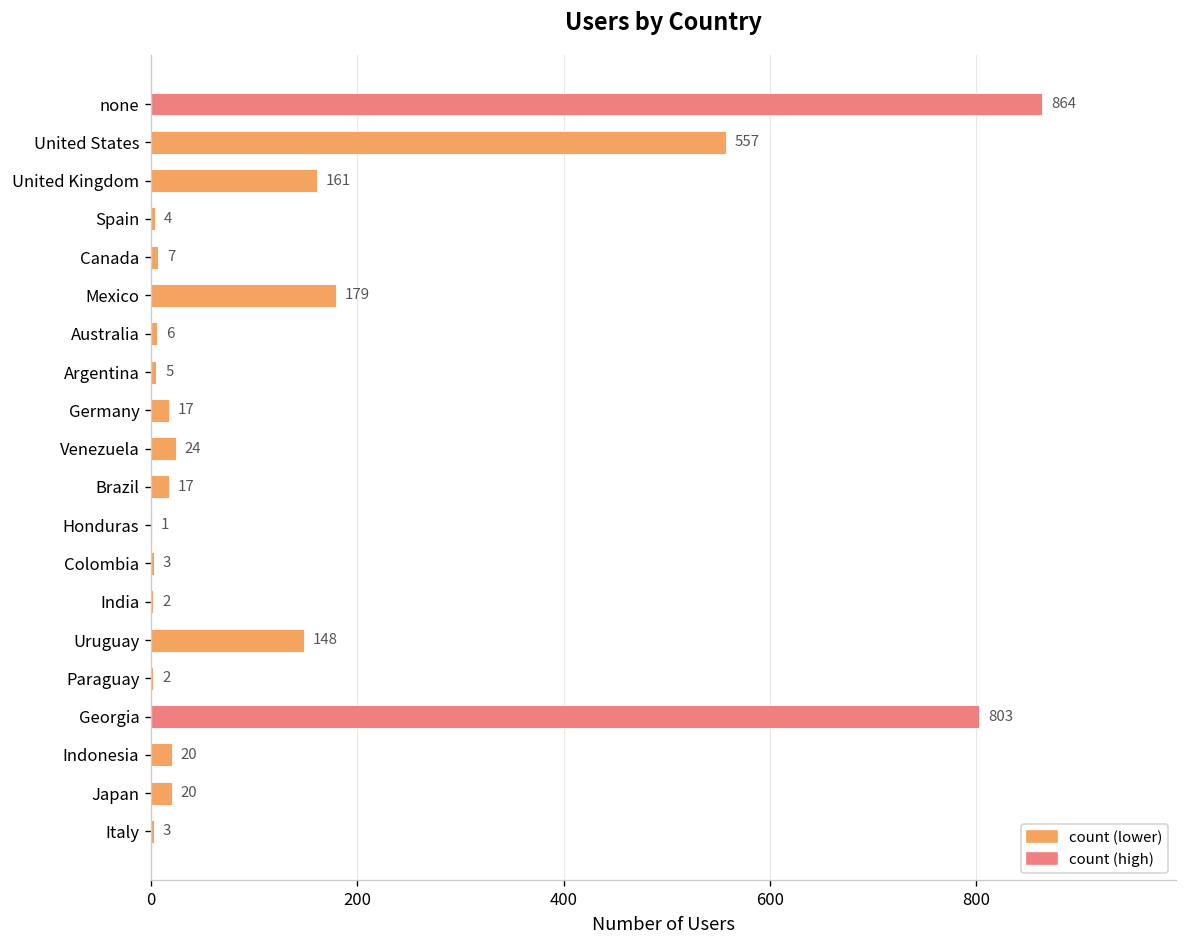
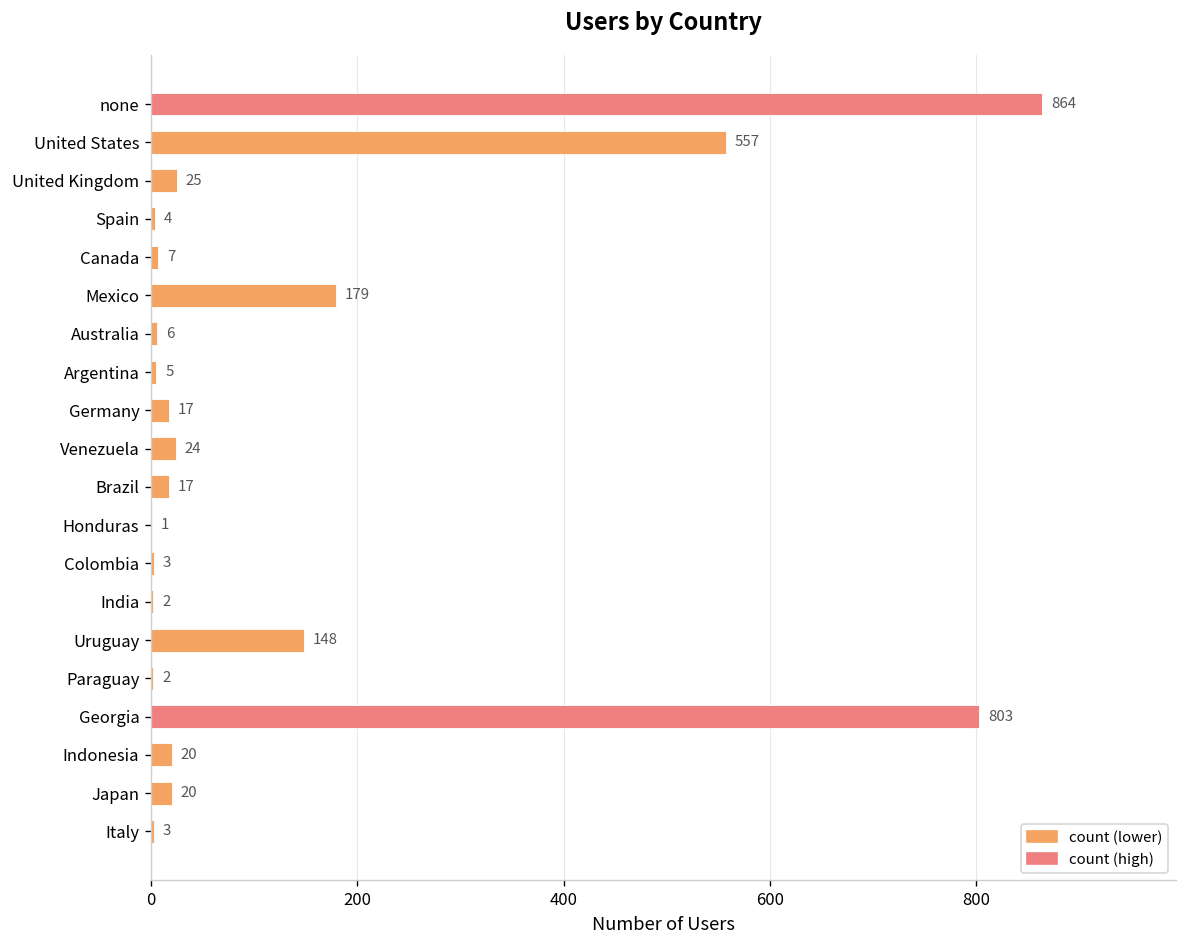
United Kingdom: 161 -> 25
